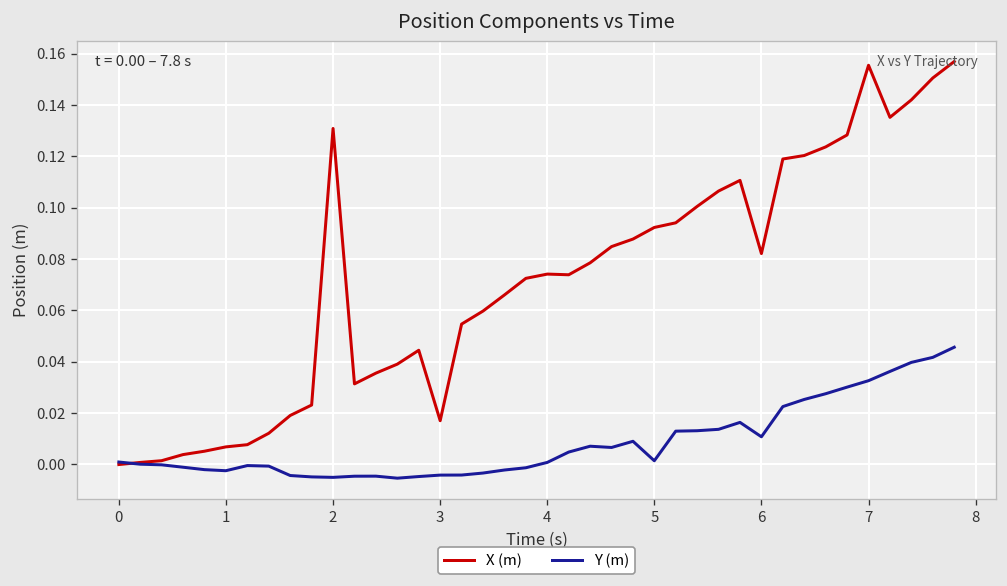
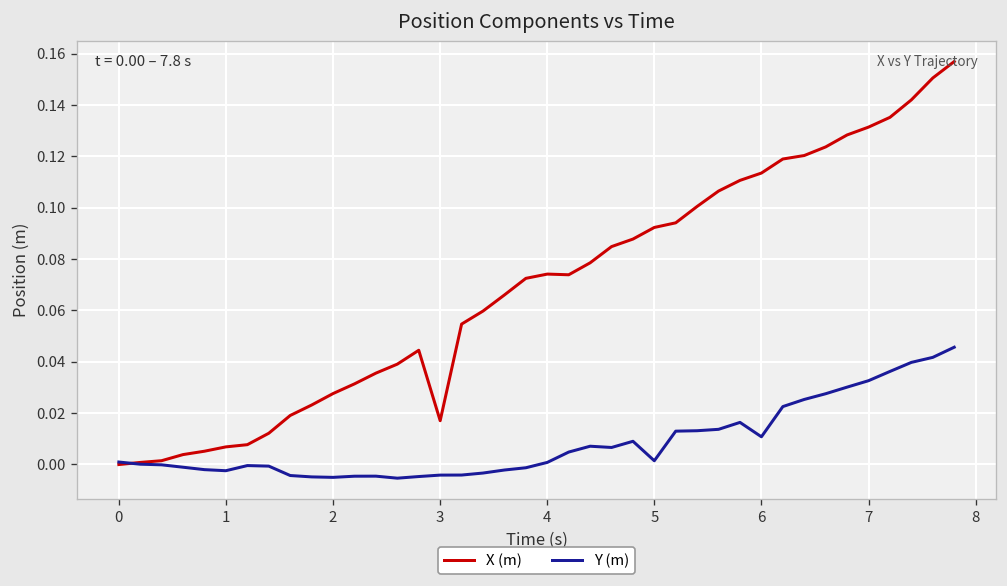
X (m), 2: 0.131 -> 0.028
X (m), 6: 0.082 -> 0.113
X (m), 7: 0.155 -> 0.131
